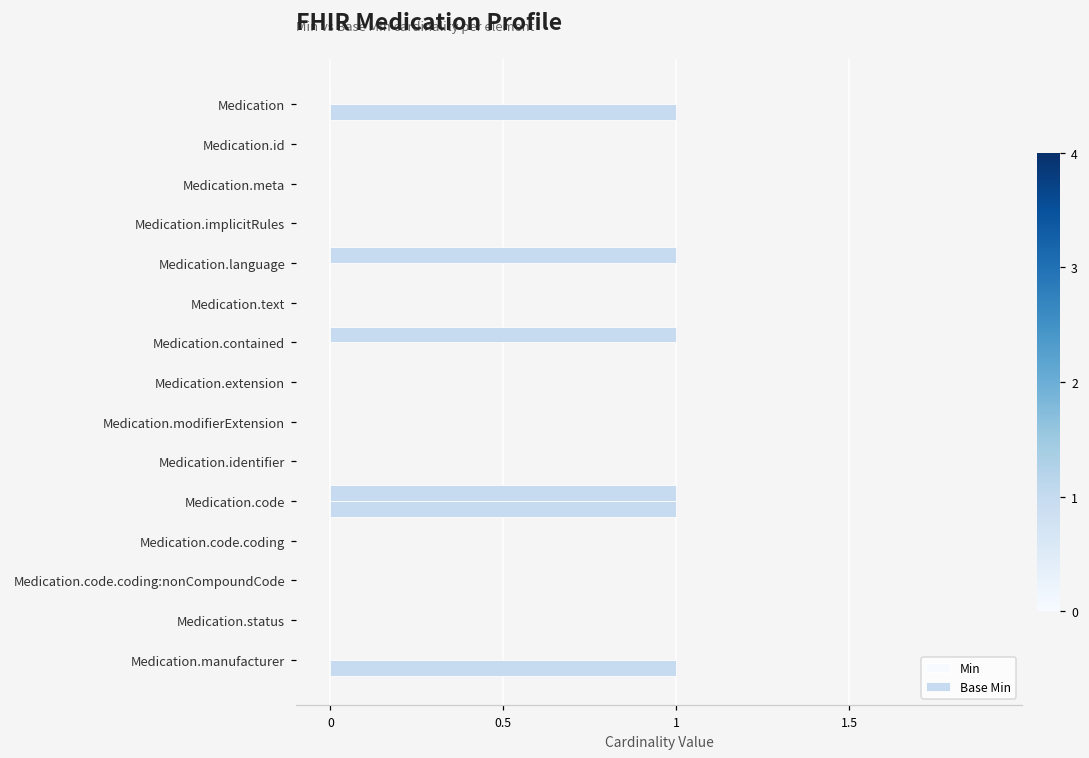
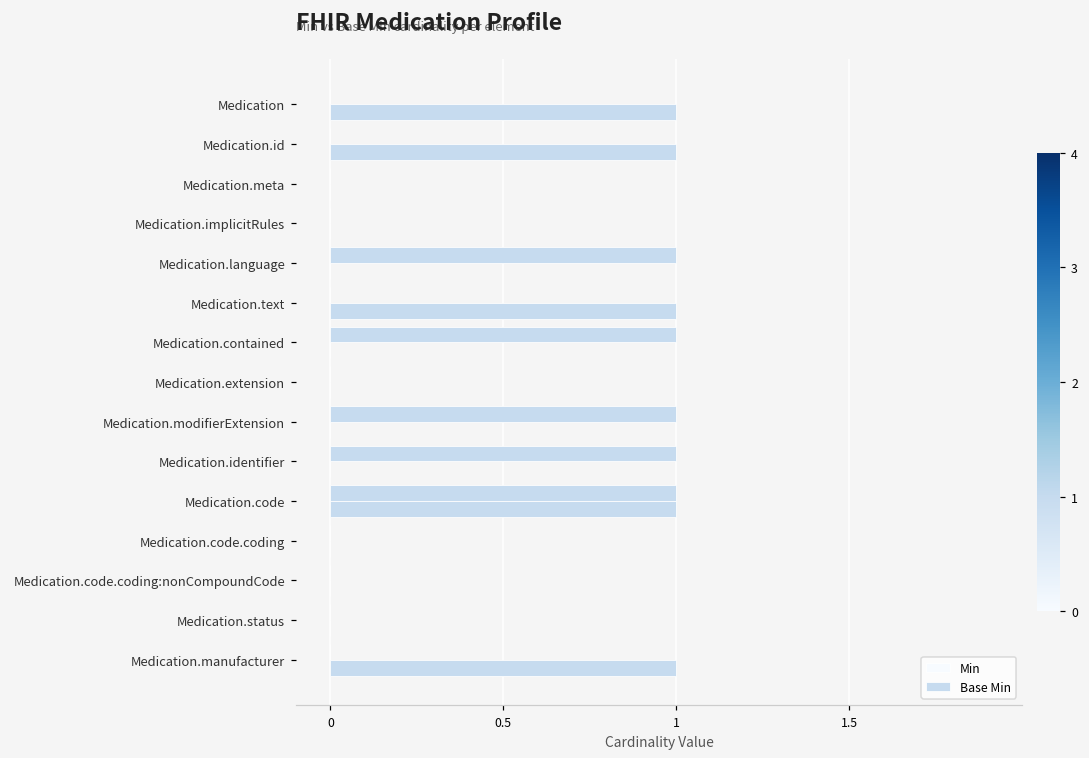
Base Min, Medication.id: 0 -> 1
Base Min, Medication.text: 0 -> 1
Min, Medication.modifierExtension: 0 -> 1
Min, Medication.identifier: 0 -> 1
